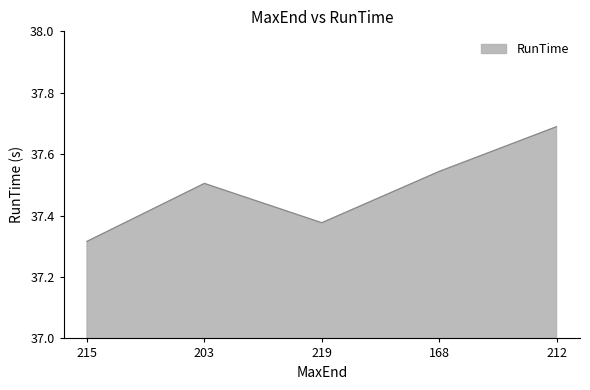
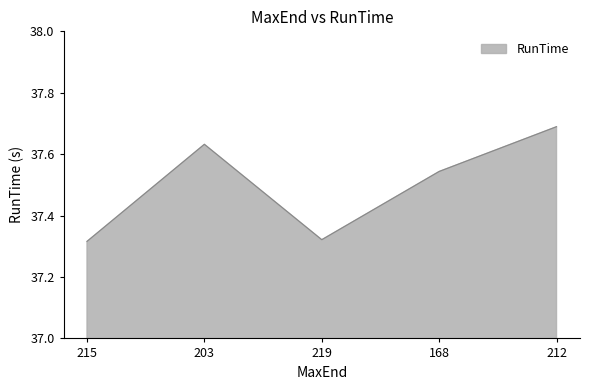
203: 37.50 -> 37.63
219: 37.38 -> 37.32
